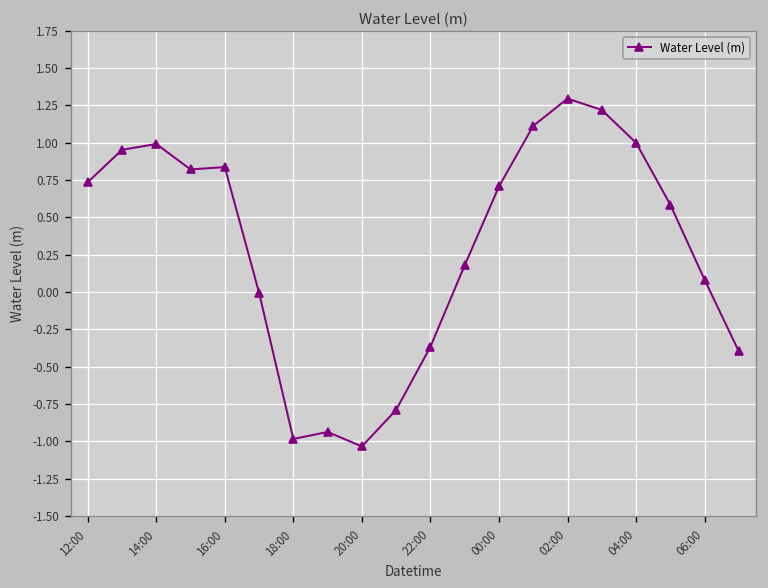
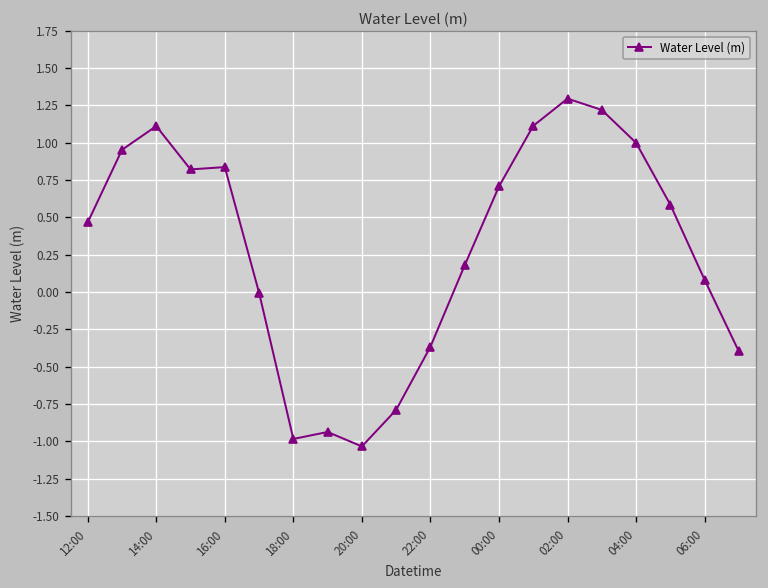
12:00: 0.74 -> 0.47
14:00: 0.99 -> 1.11
